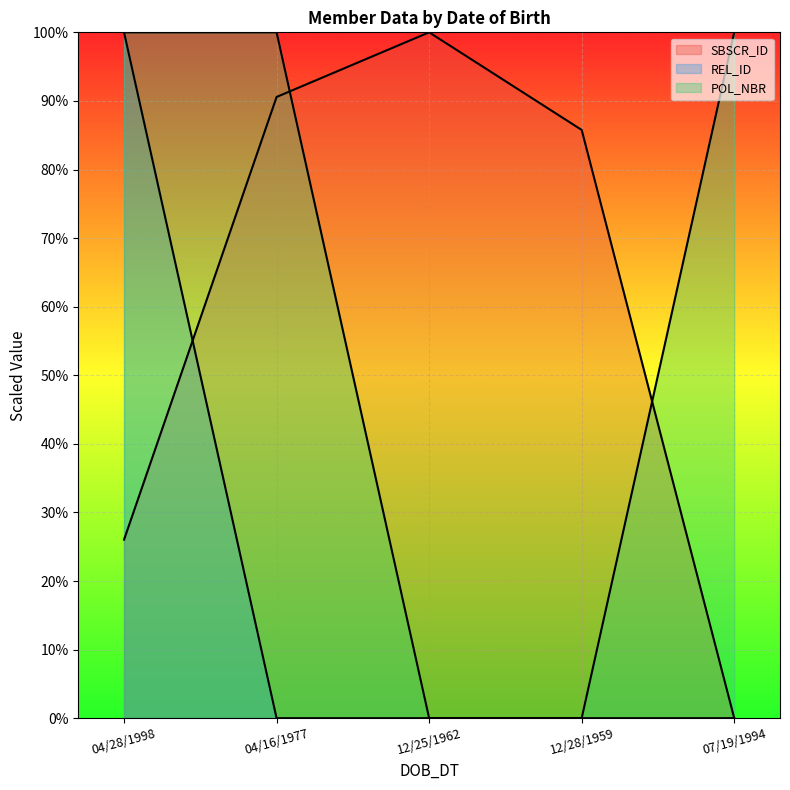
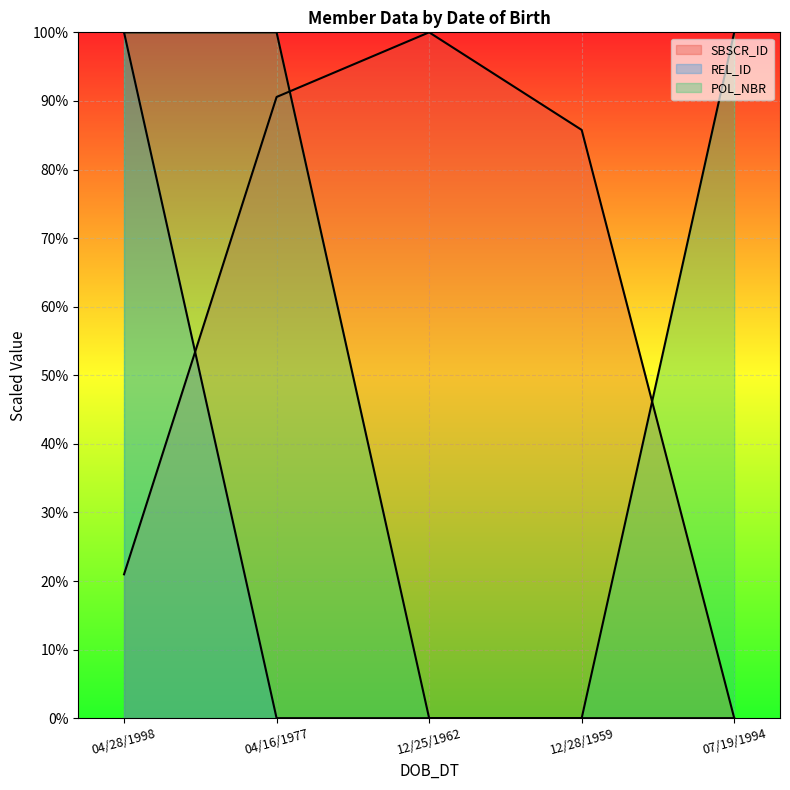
SBSCR_ID, 04/28/1998: 26% -> 21%
